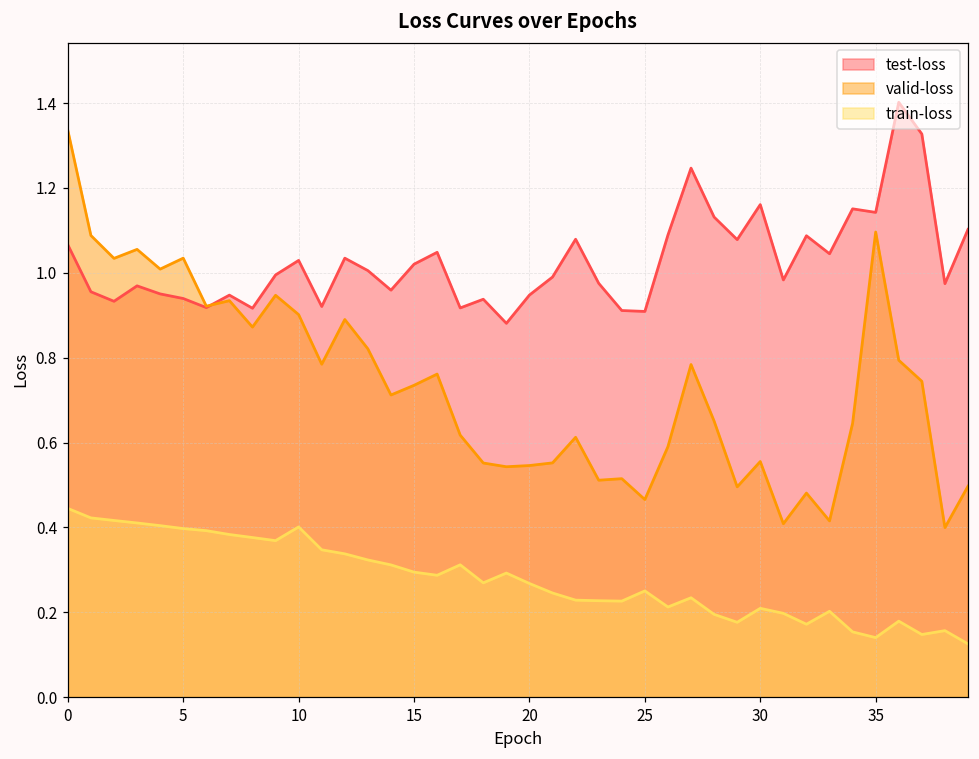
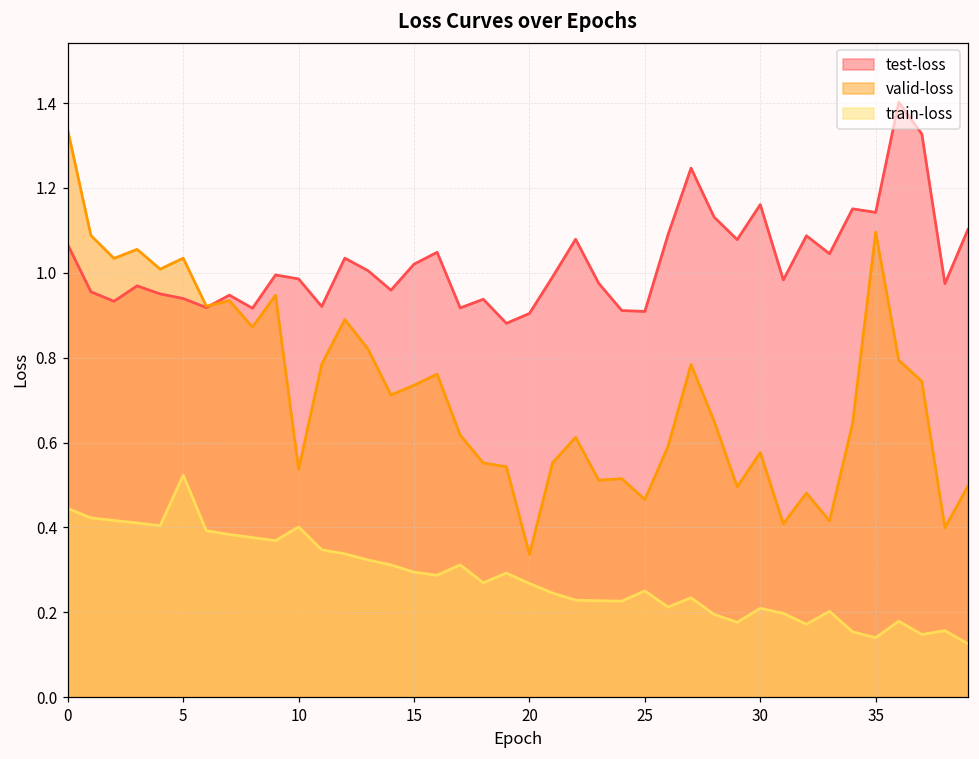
train-loss, 5: 0.40 -> 0.52
test-loss, 10: 1.03 -> 0.99
valid-loss, 10: 0.90 -> 0.54
test-loss, 20: 0.95 -> 0.90
valid-loss, 20: 0.55 -> 0.34
valid-loss, 30: 0.56 -> 0.58
